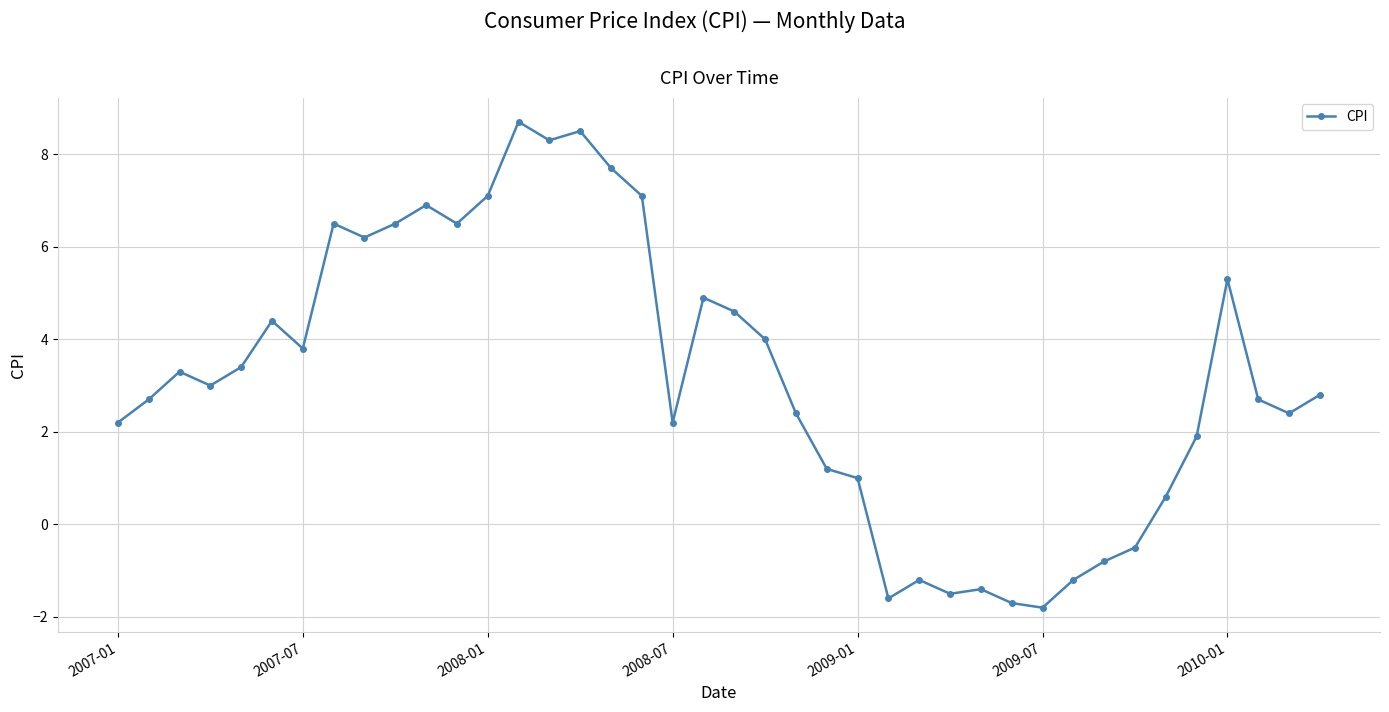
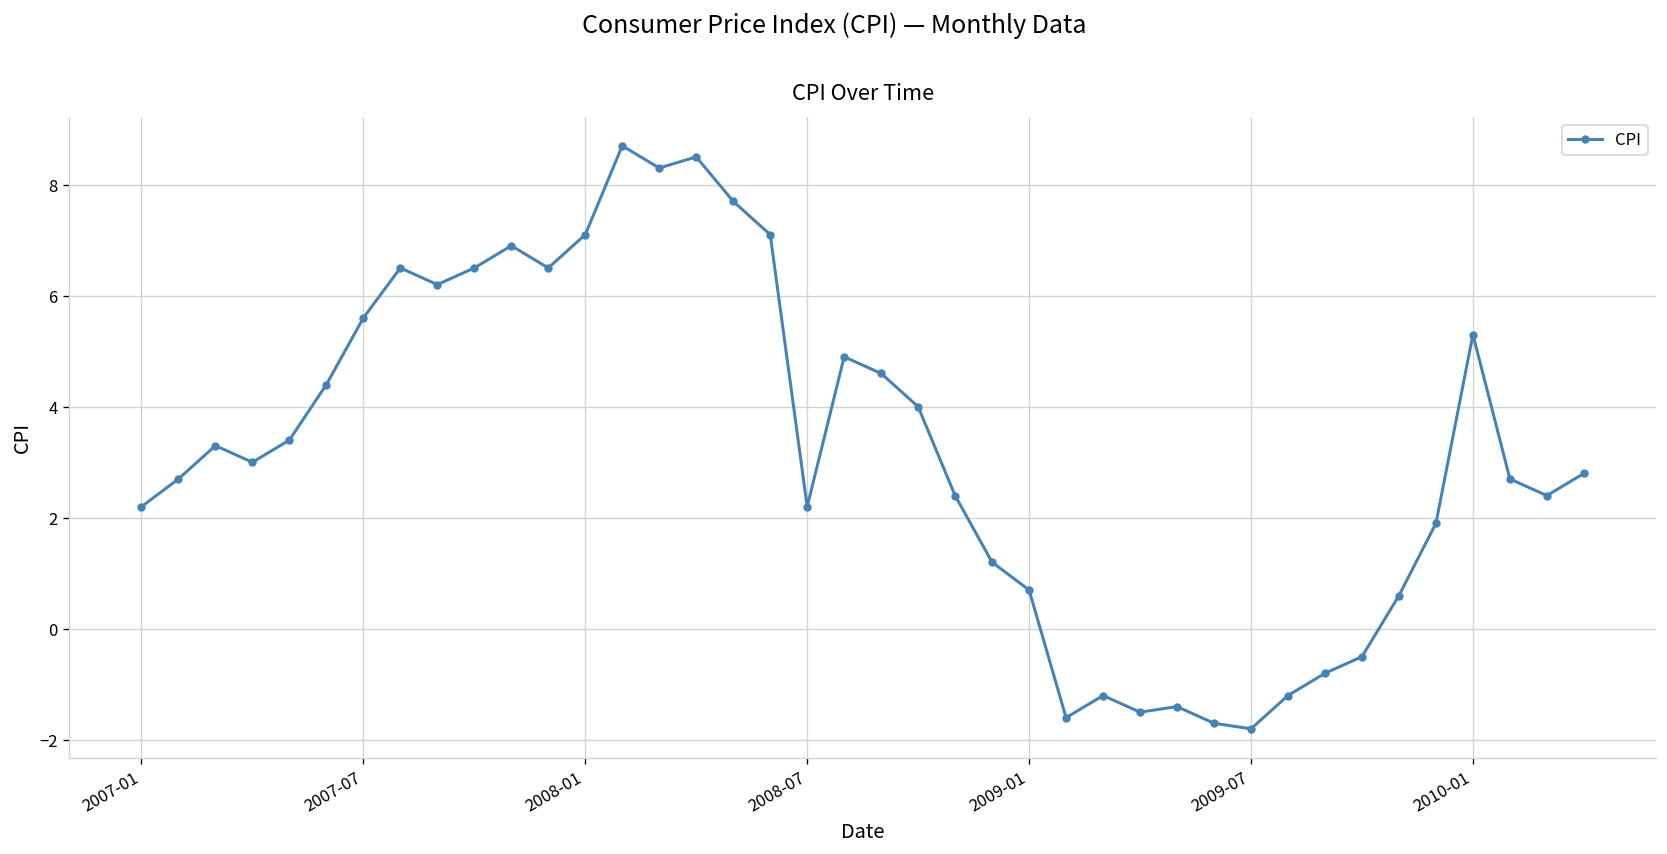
2007-07: 3.8 -> 5.6
2009-01: 1.0 -> 0.7
